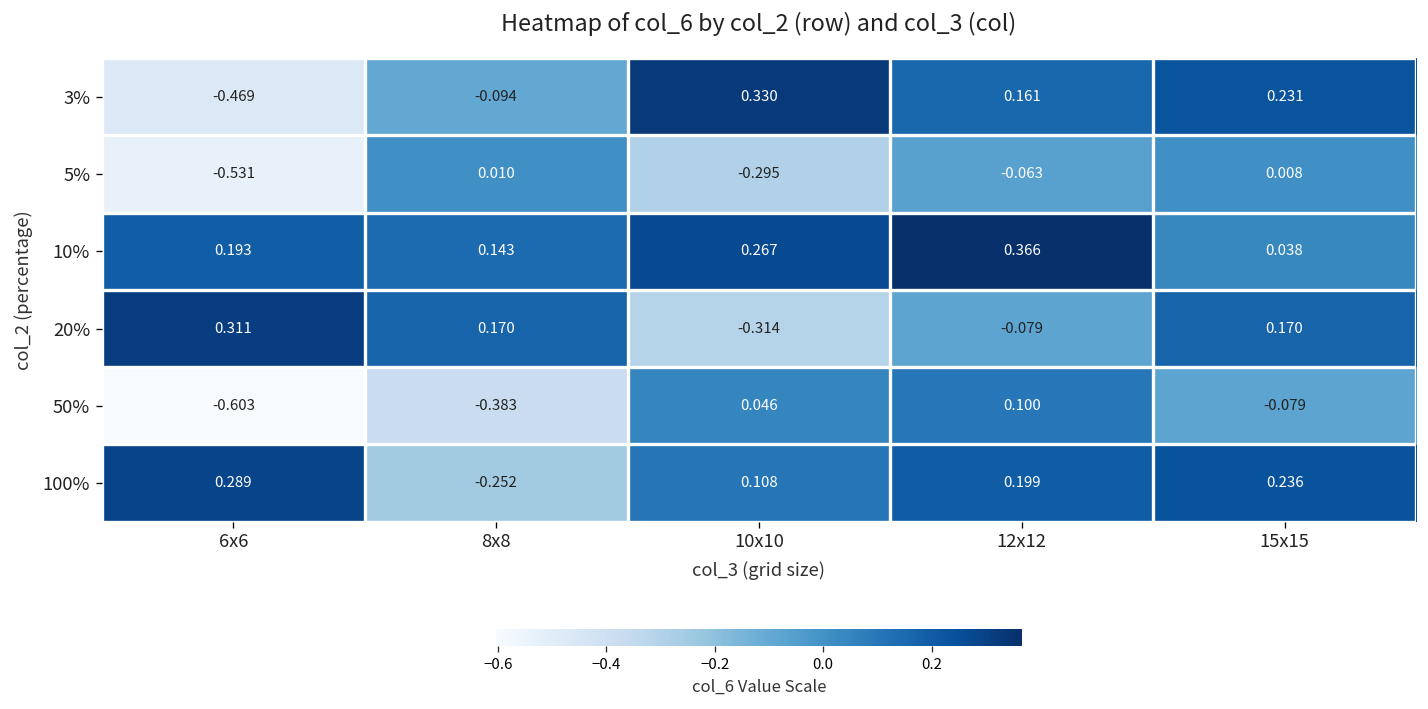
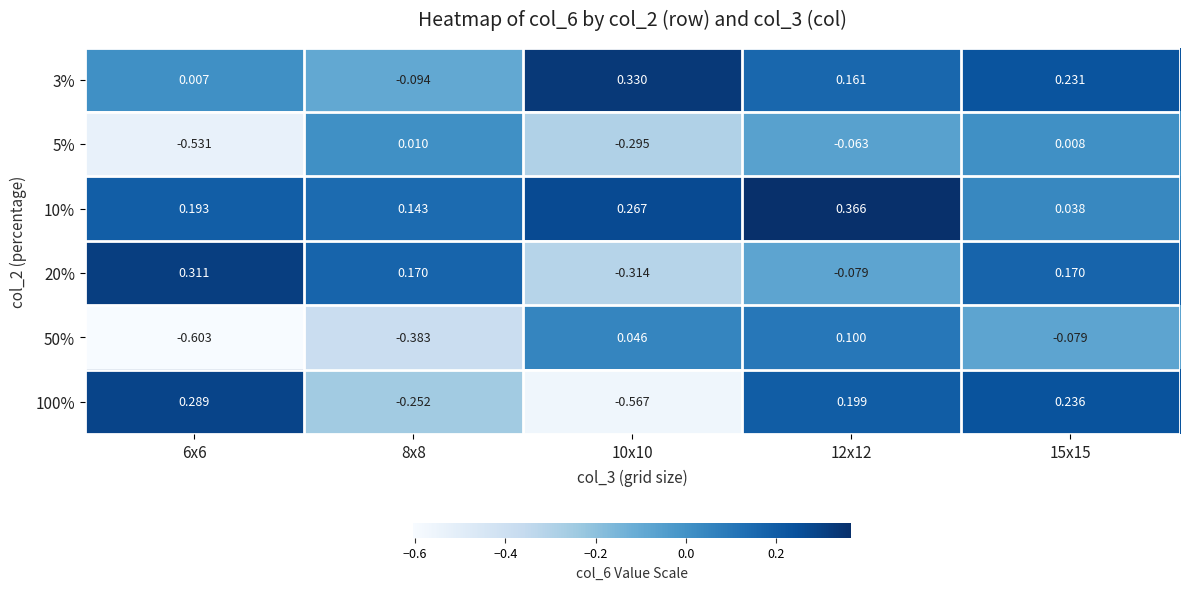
3%, 6x6: -0.469 -> 0.007
100%, 10x10: 0.108 -> -0.567
